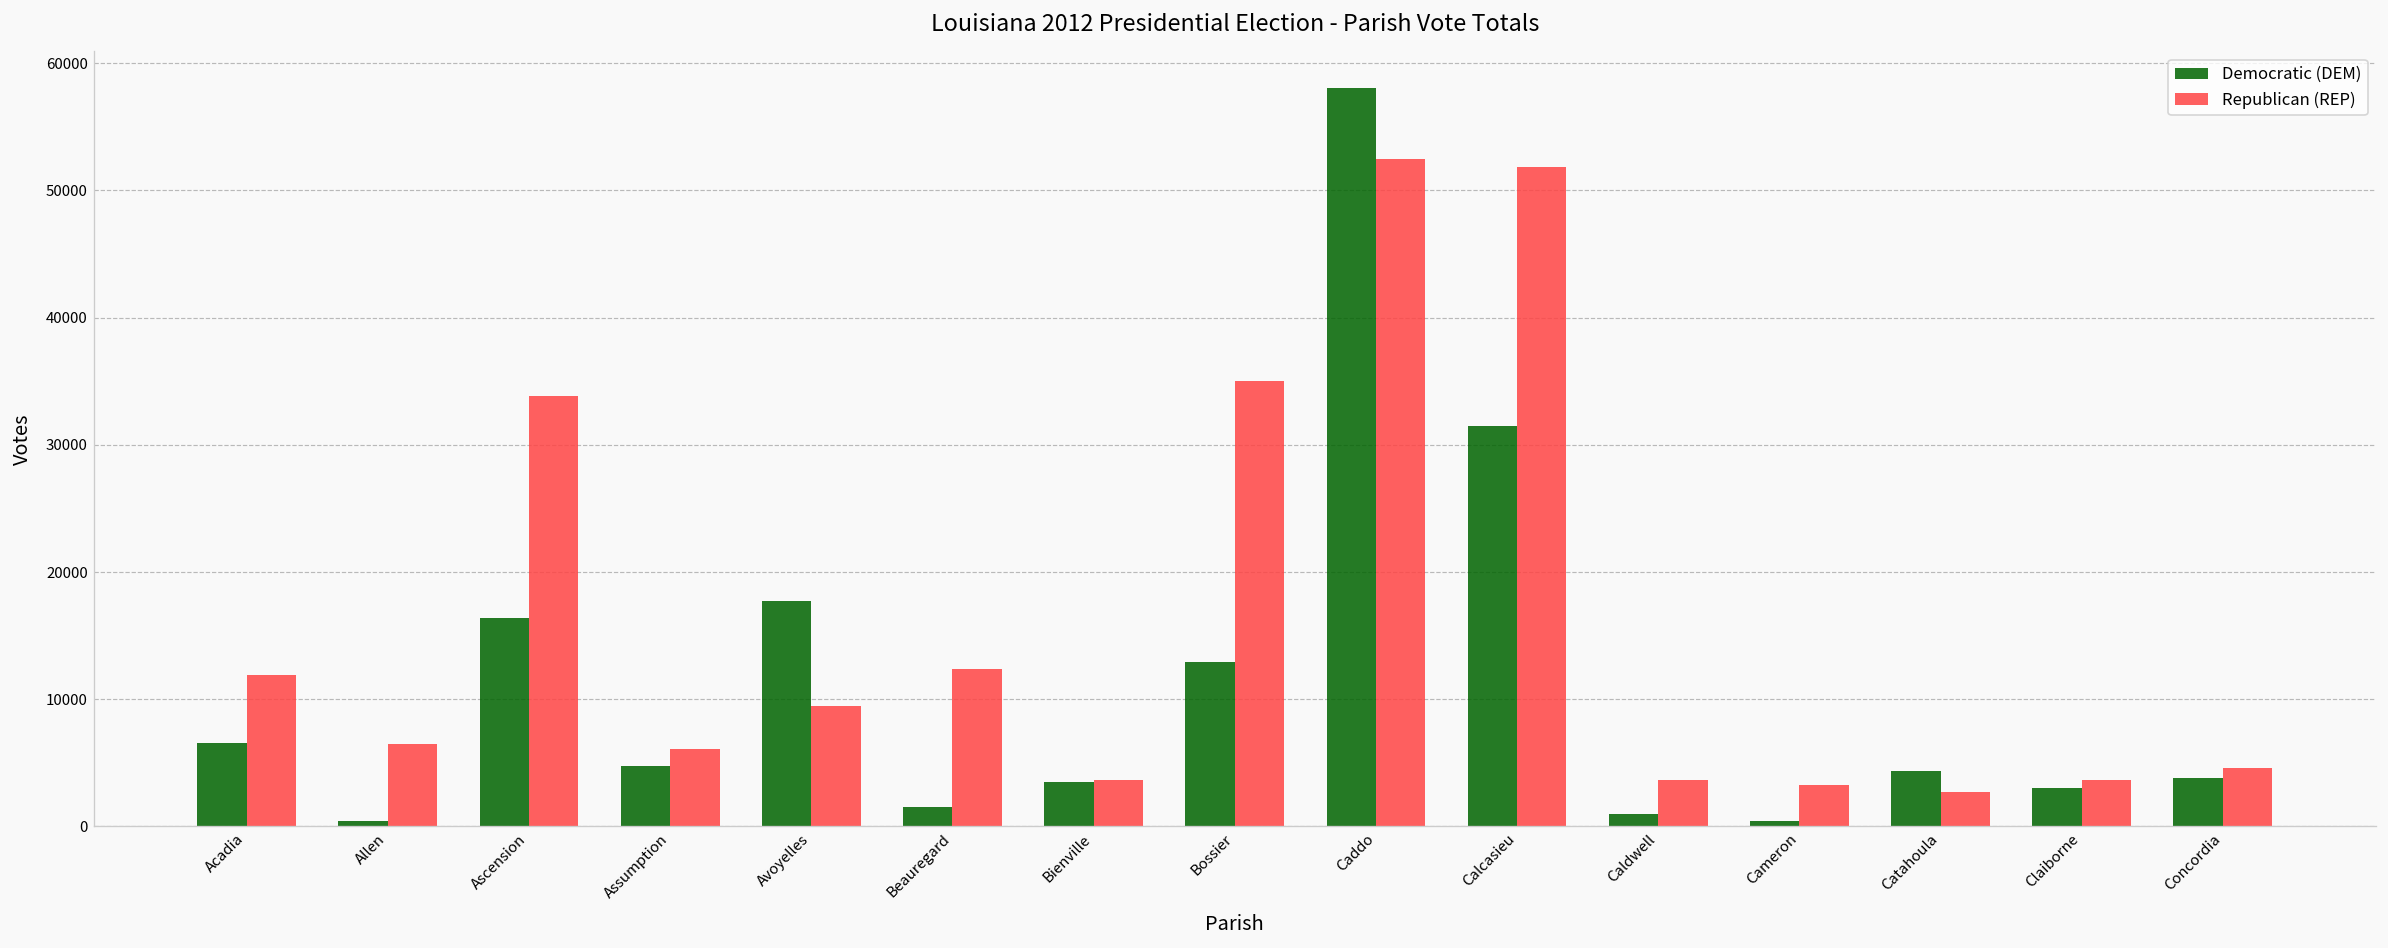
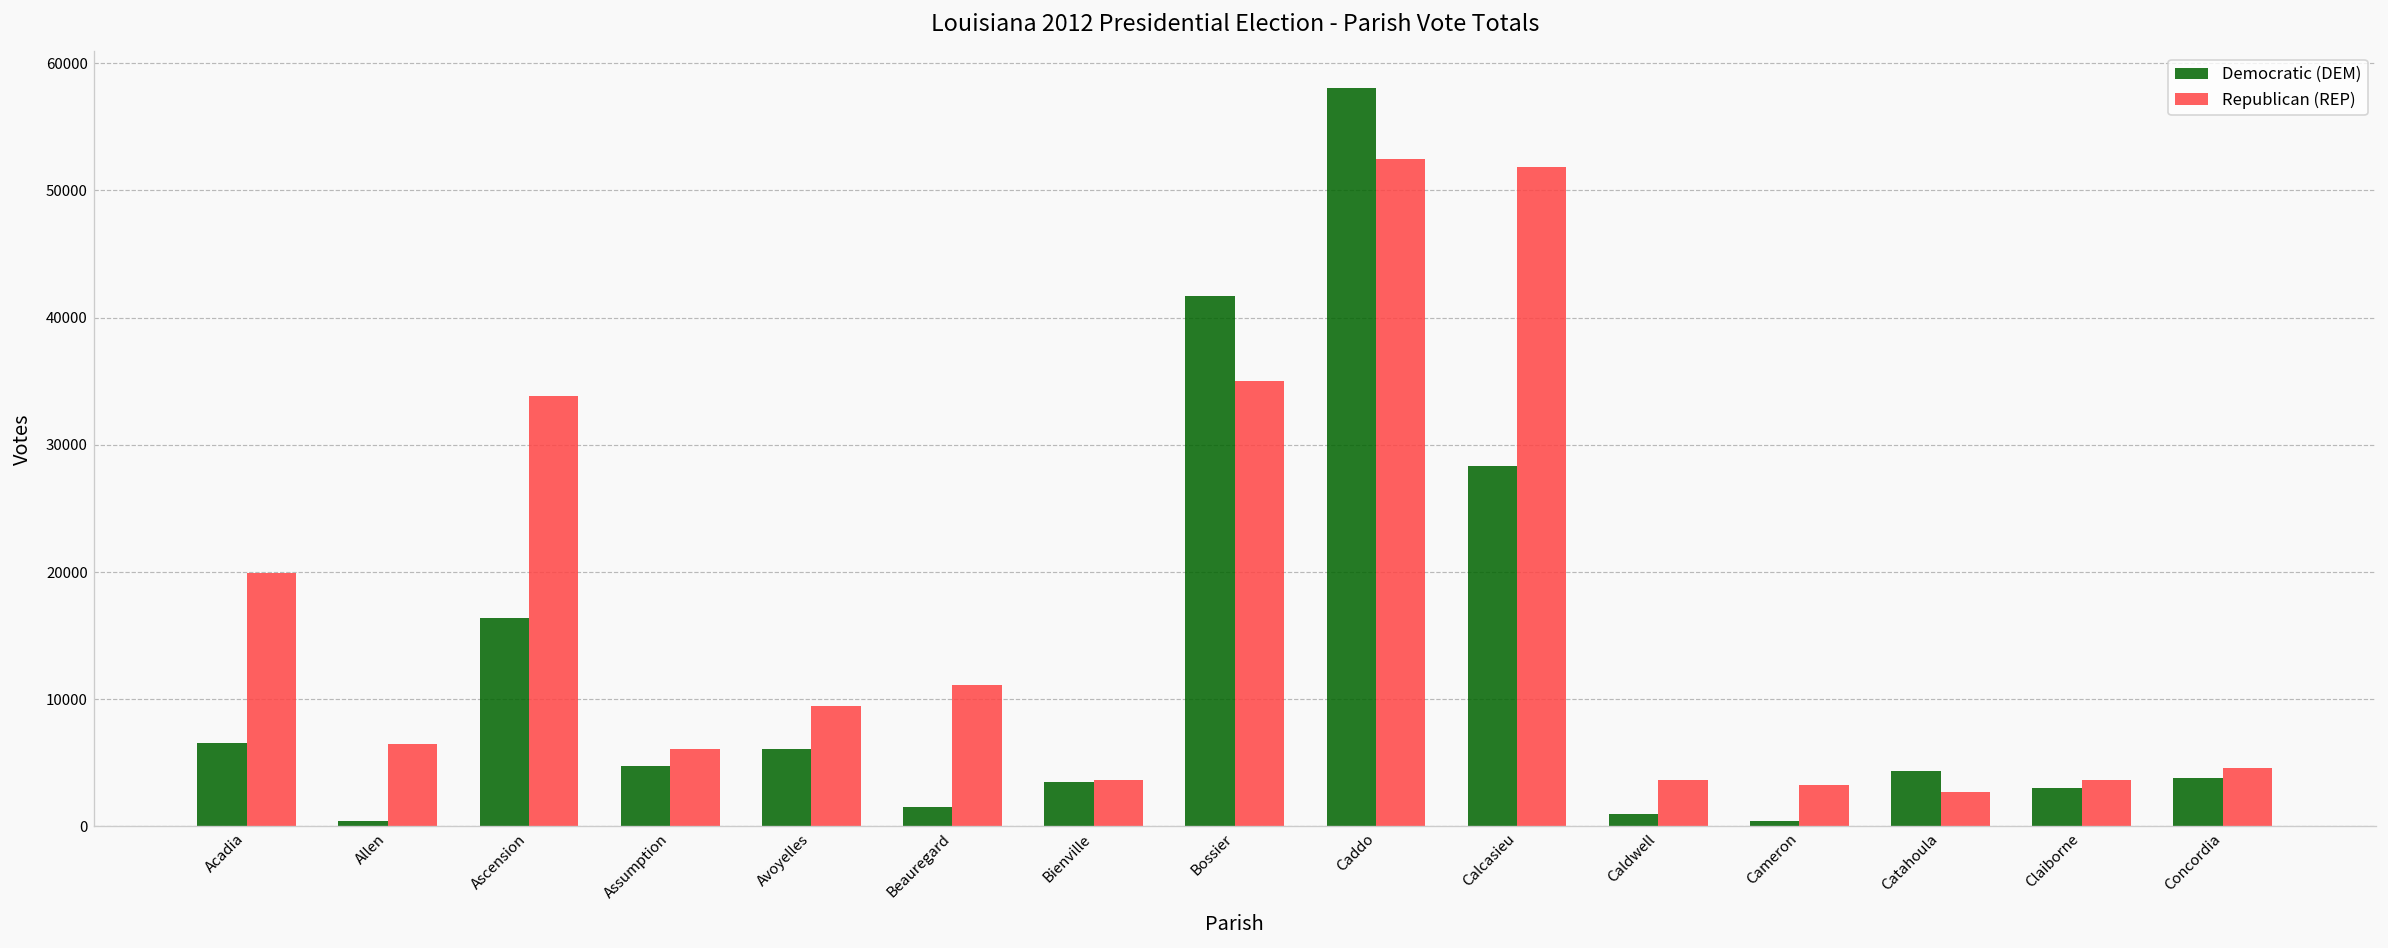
Republican (REP), Acadia: 11900 -> 19900
Democratic (DEM), Avoyelles: 17700 -> 6100
Republican (REP), Beauregard: 12300 -> 11100
Democratic (DEM), Bossier: 13000 -> 41700
Democratic (DEM), Calcasieu: 31500 -> 28400
